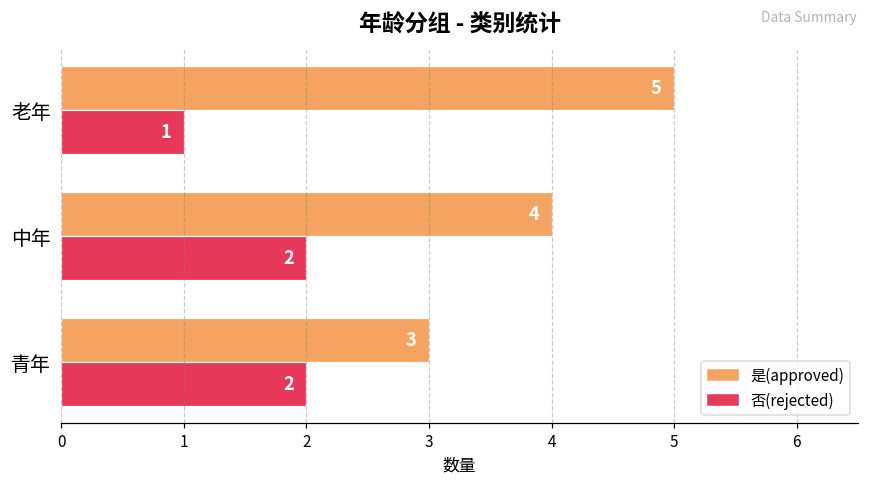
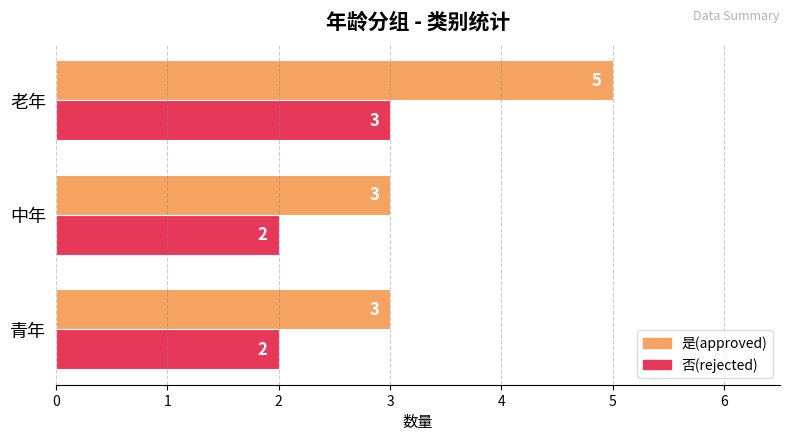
否(rejected), 老年: 1 -> 3
是(approved), 中年: 4 -> 3
